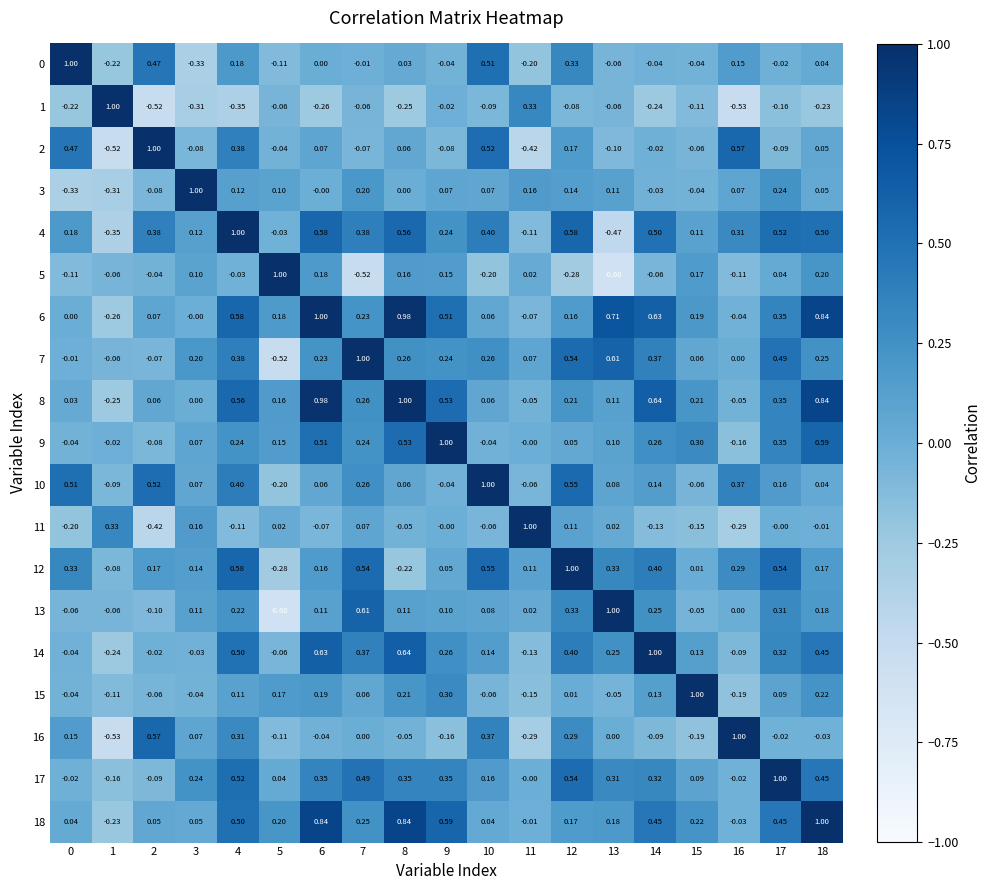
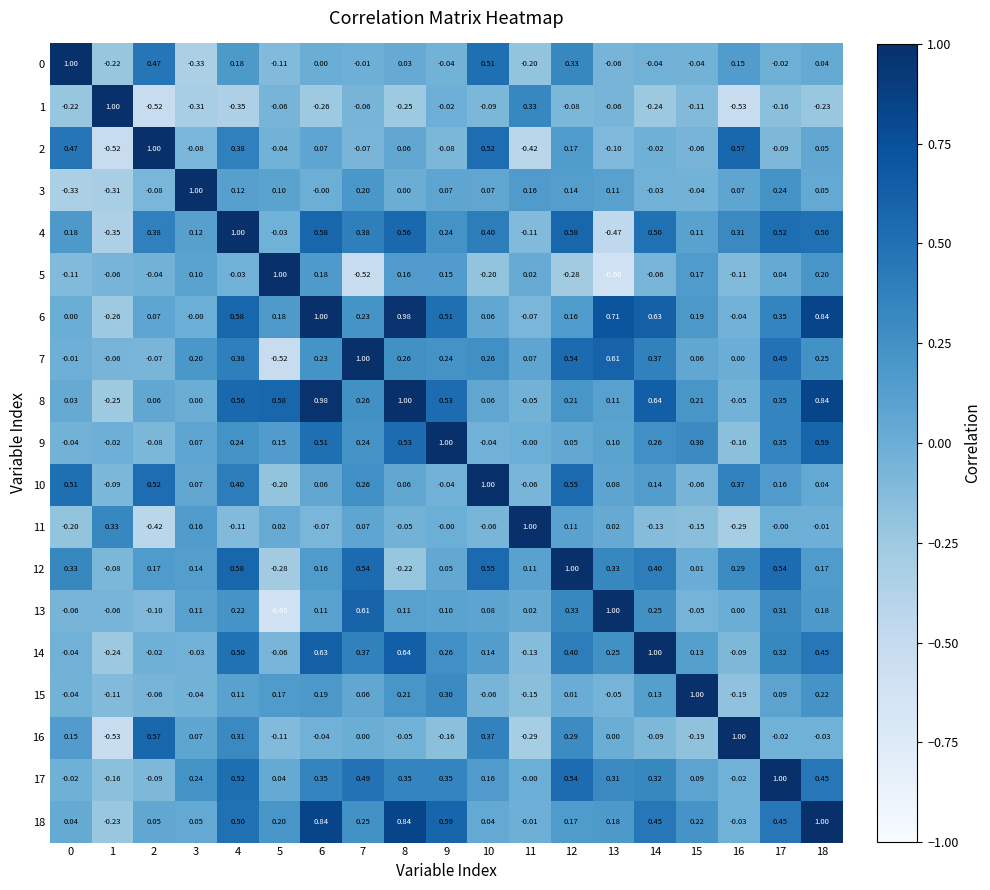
8, 5: 0.16 -> 0.58
